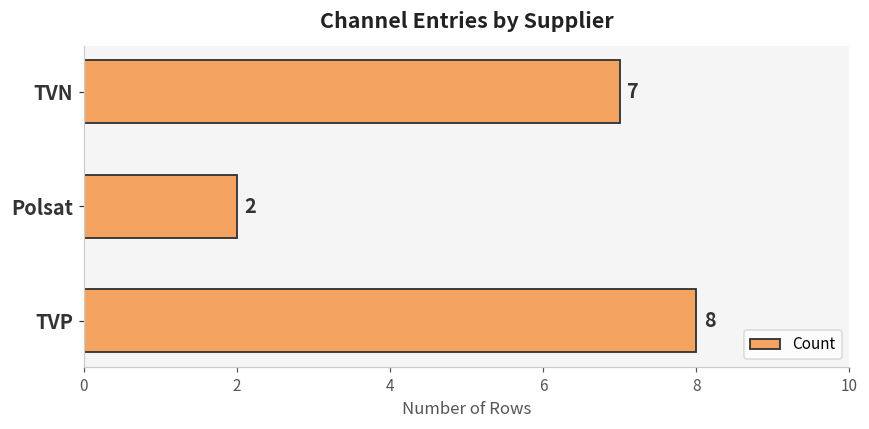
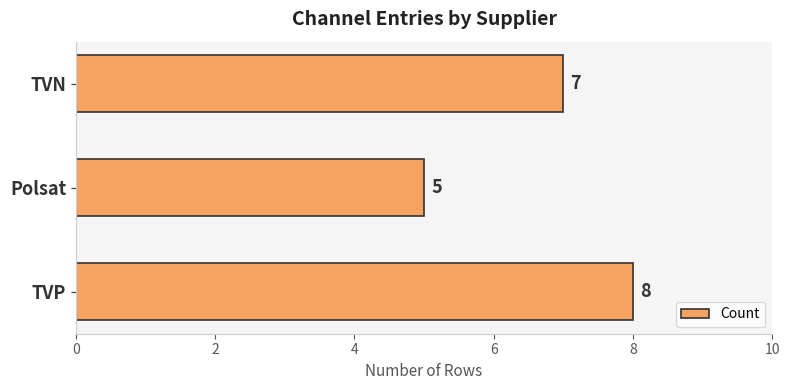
Polsat: 2 -> 5
